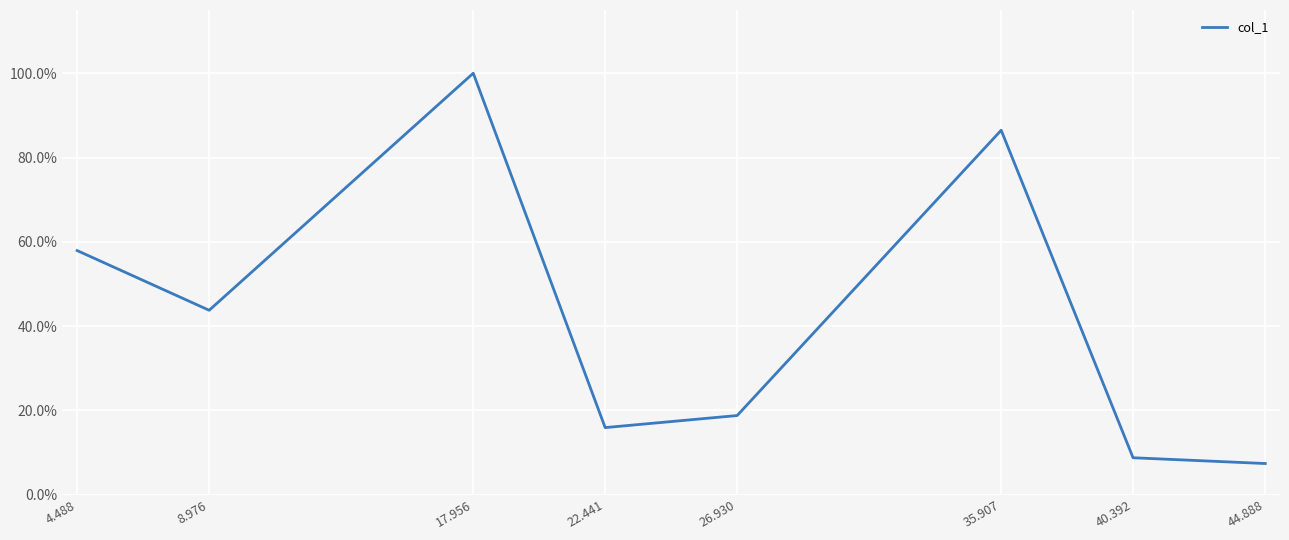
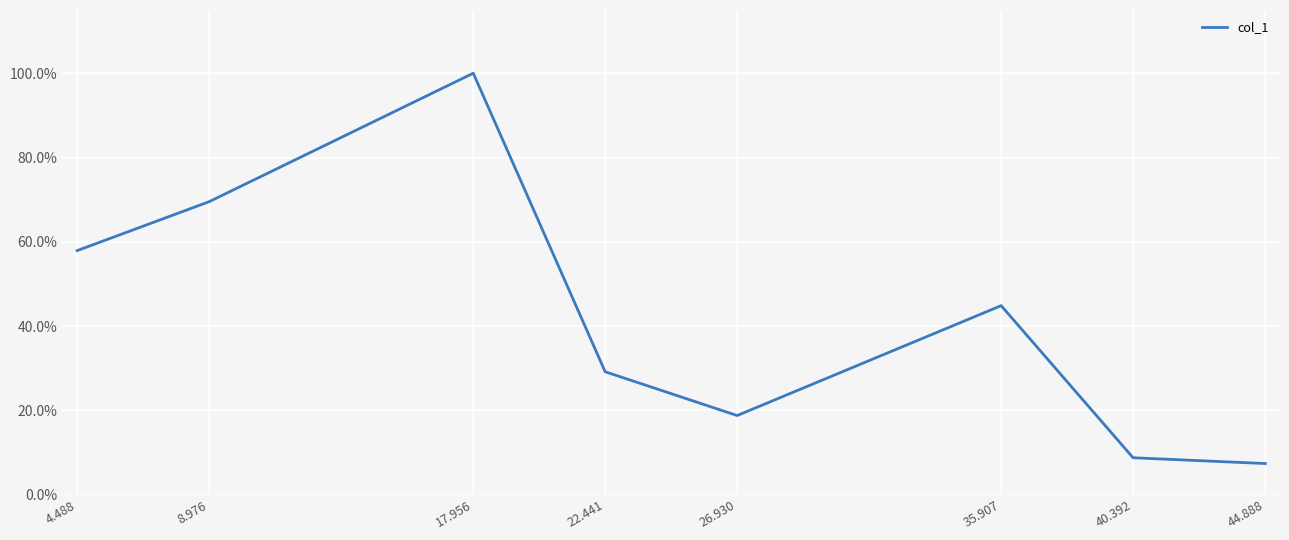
8.976: 44% -> 70%
22.441: 16% -> 29%
35.907: 86% -> 45%
